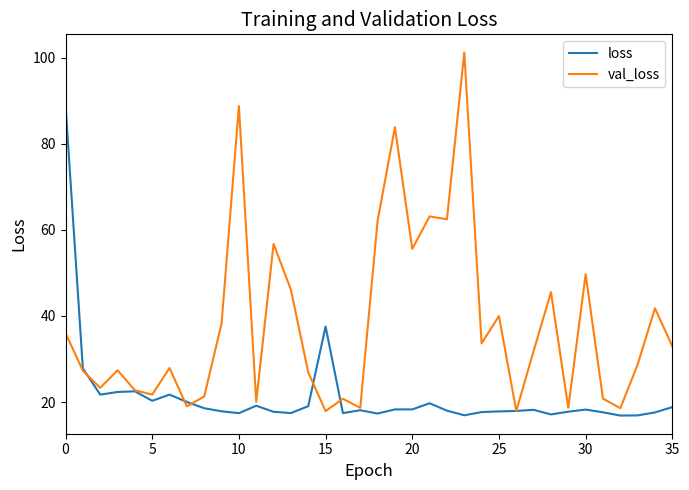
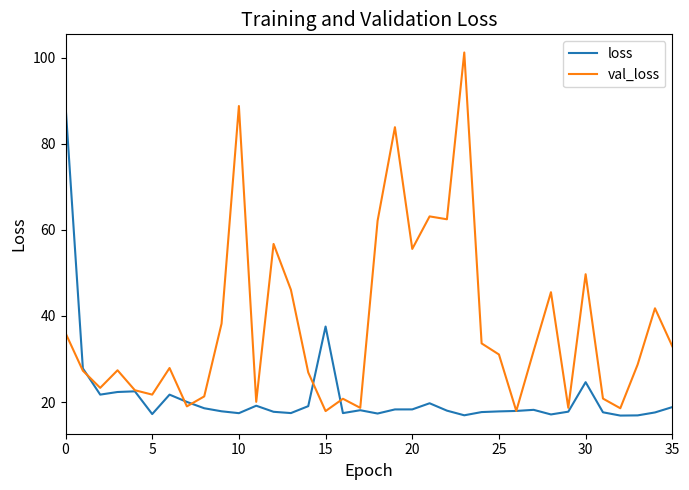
loss, 5: 20 -> 17
val_loss, 25: 40 -> 31
loss, 30: 18 -> 25
